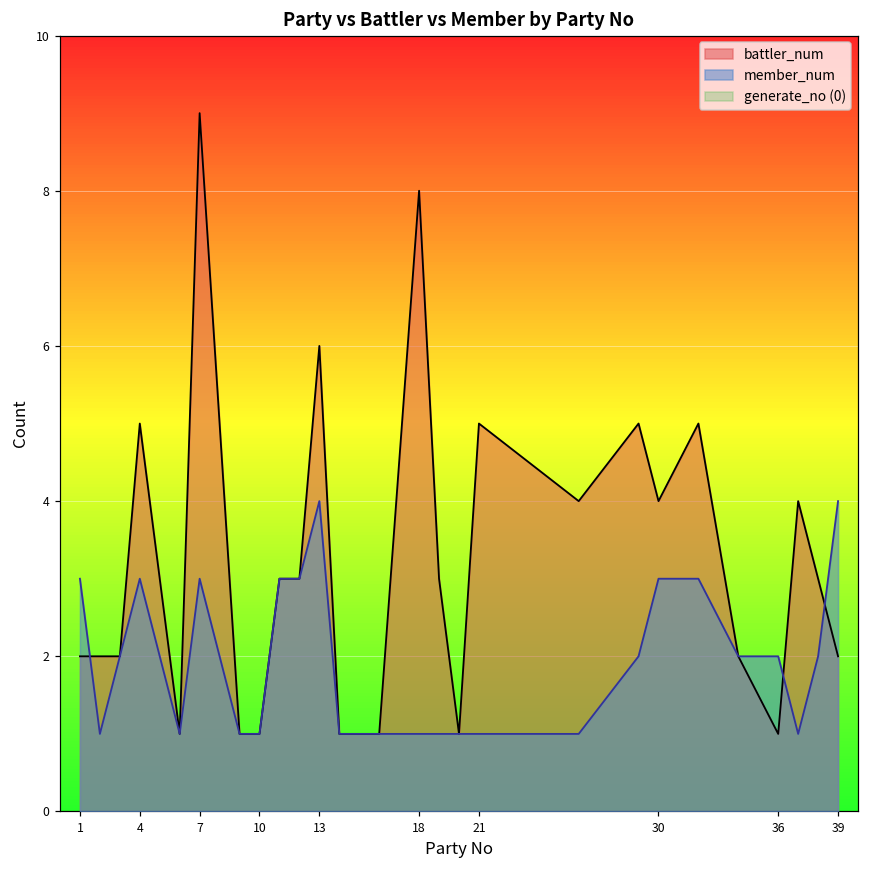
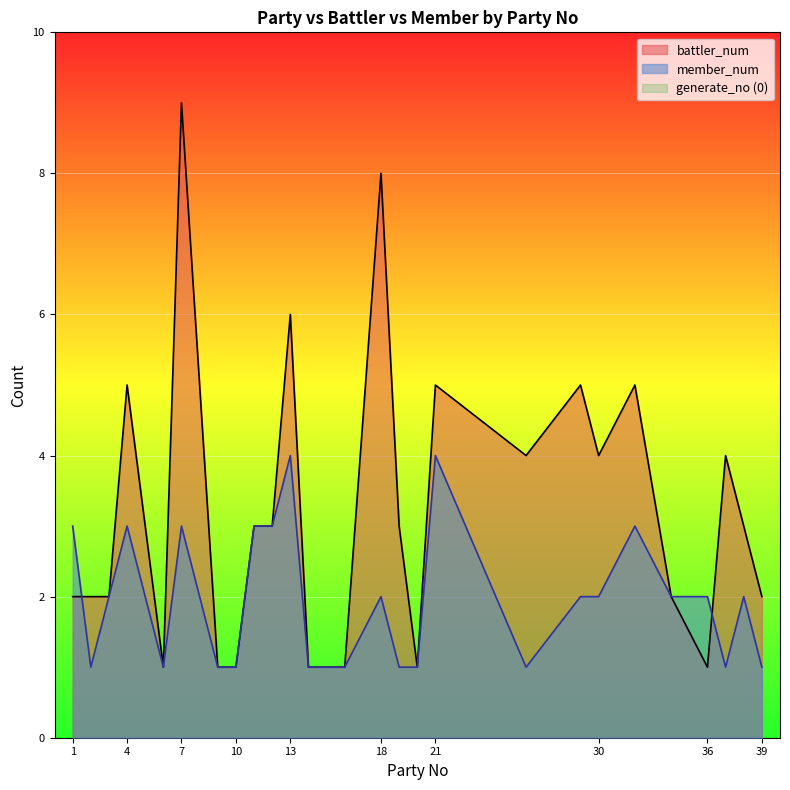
member_num, 18: 1 -> 2
member_num, 21: 1 -> 4
member_num, 30: 3 -> 2
member_num, 39: 4 -> 1
